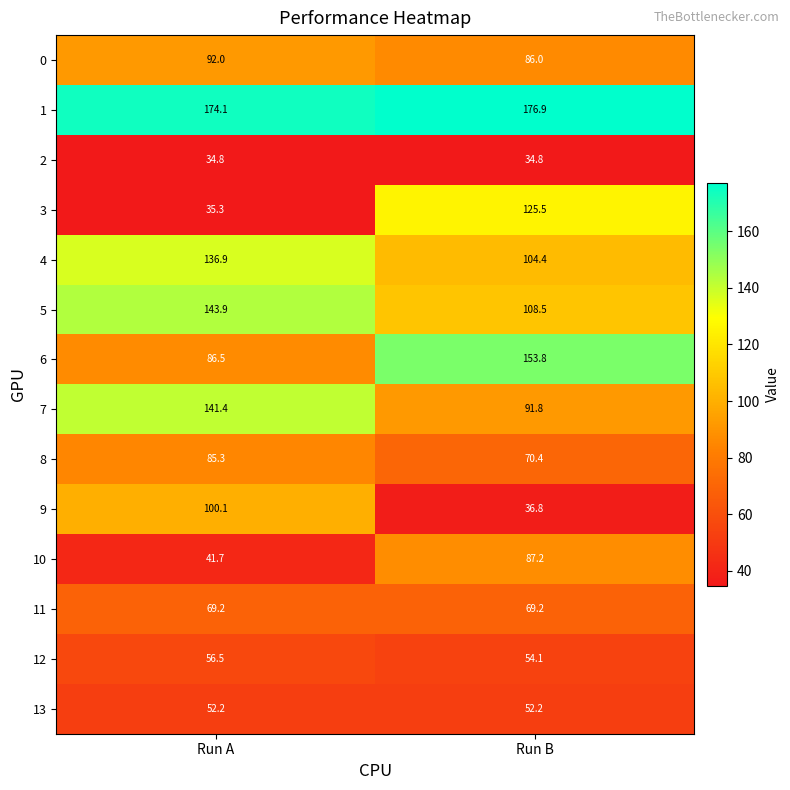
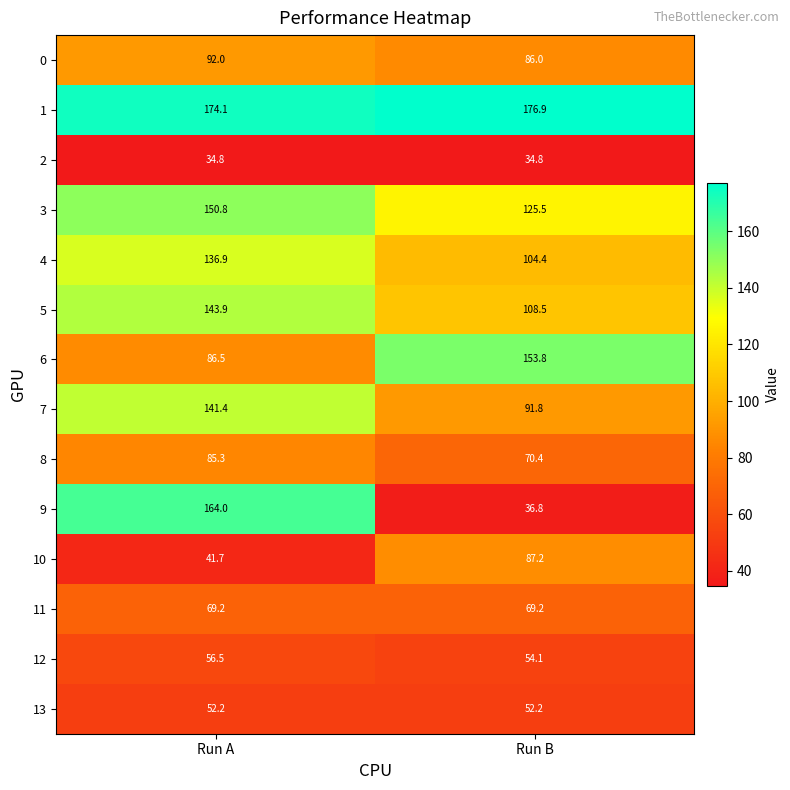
3, Run A: 35.3 -> 150.8
9, Run A: 100.1 -> 164.0
